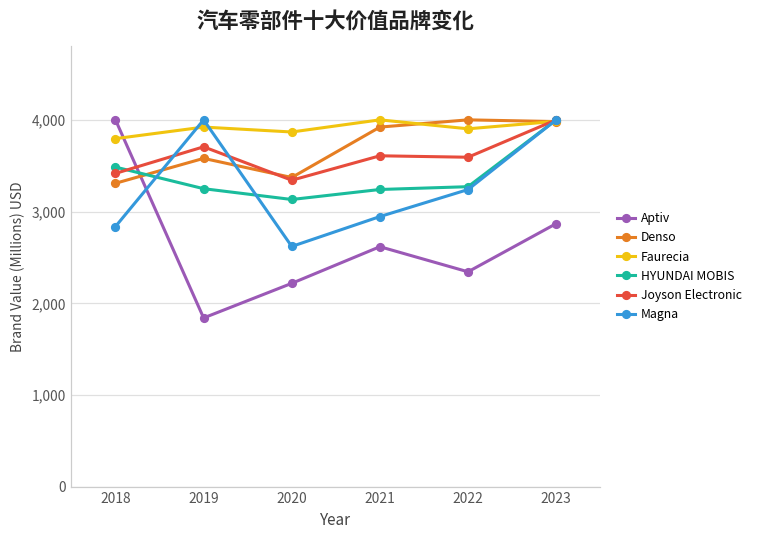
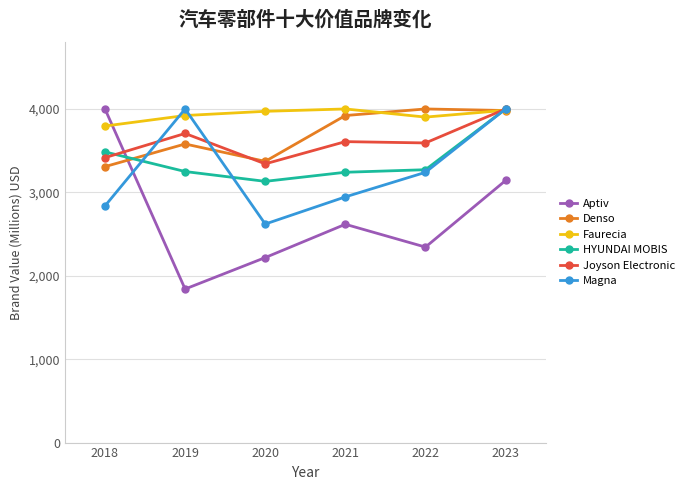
Faurecia, 2020: 3,900 -> 4,000
Aptiv, 2023: 2,900 -> 3,100
